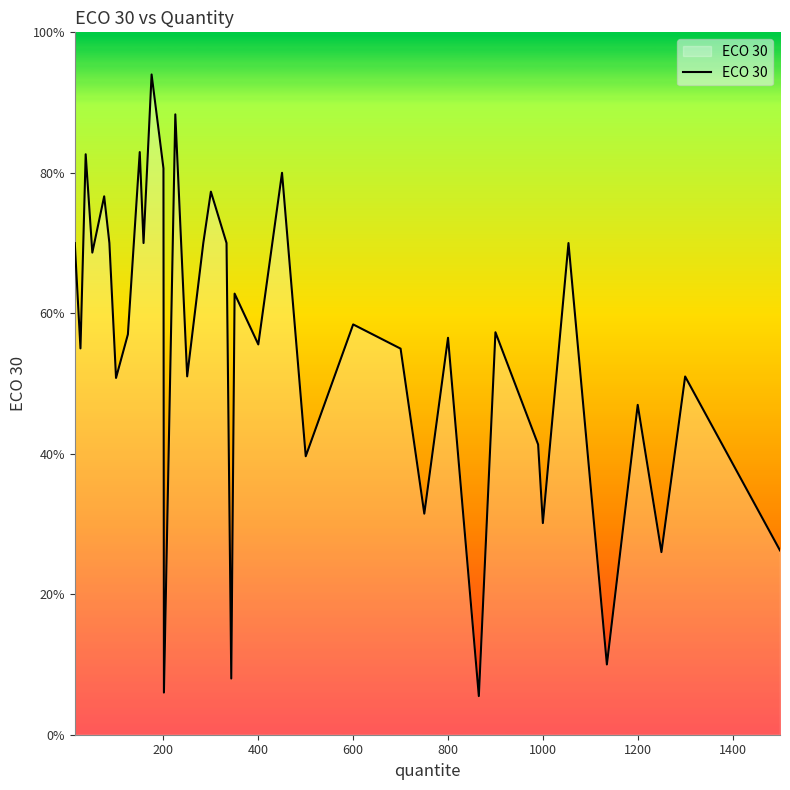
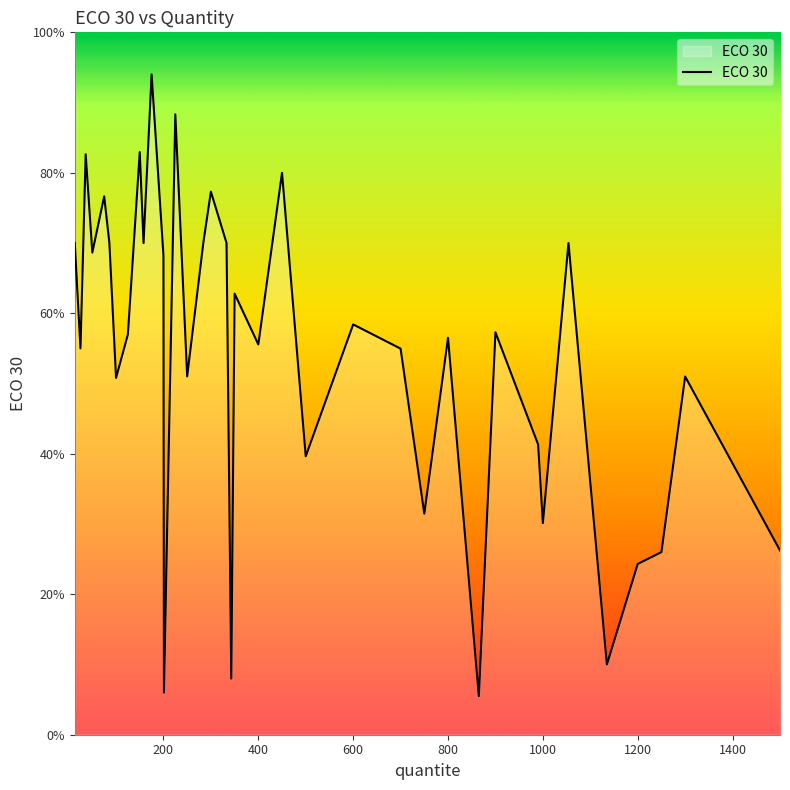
200: 81% -> 68%
1200: 47% -> 24%
